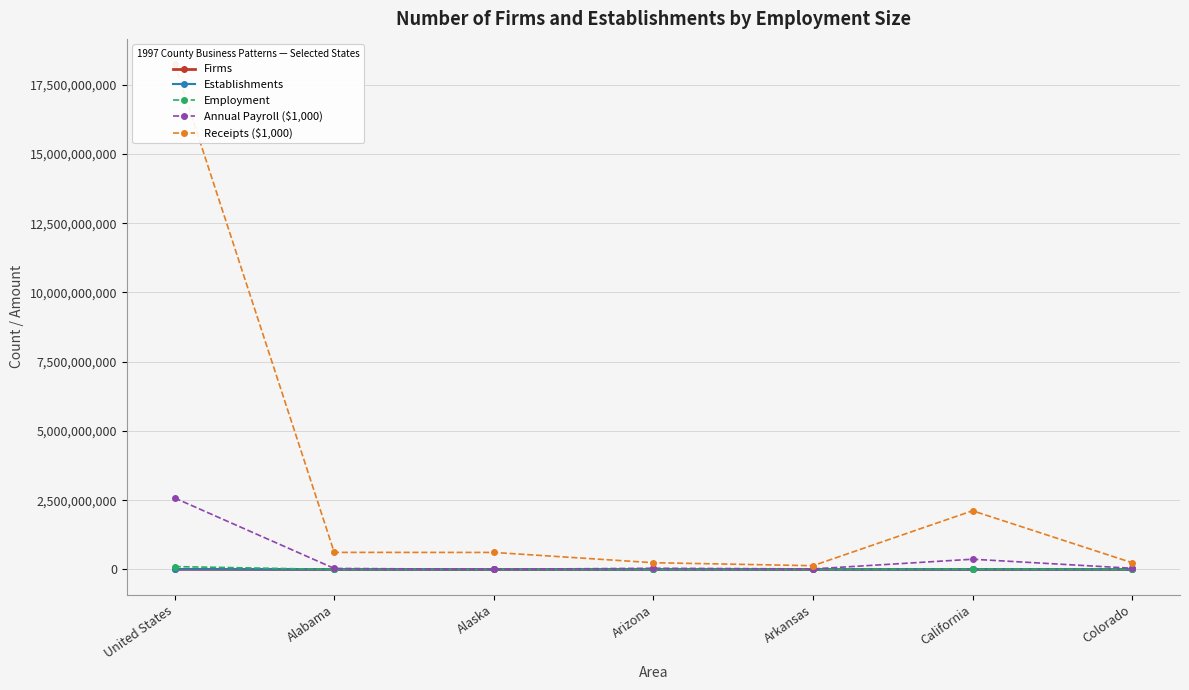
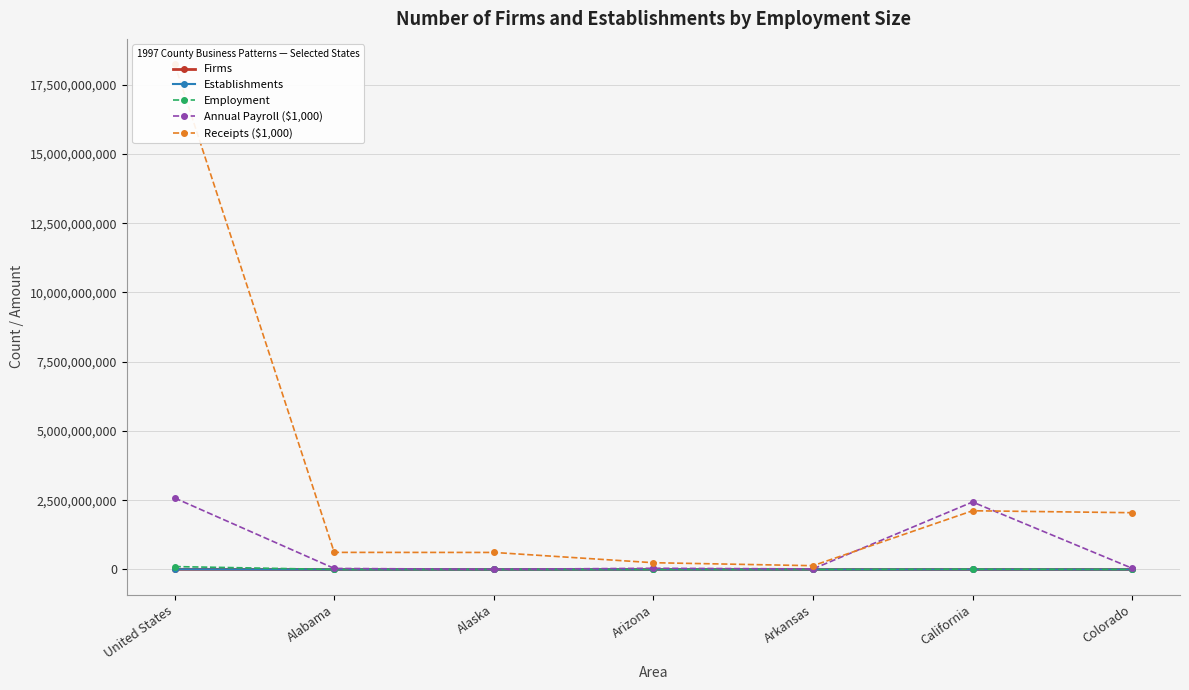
Annual Payroll ($1,000), California: 400,000,000 -> 2,400,000,000
Receipts ($1,000), Colorado: 200,000,000 -> 2,000,000,000
